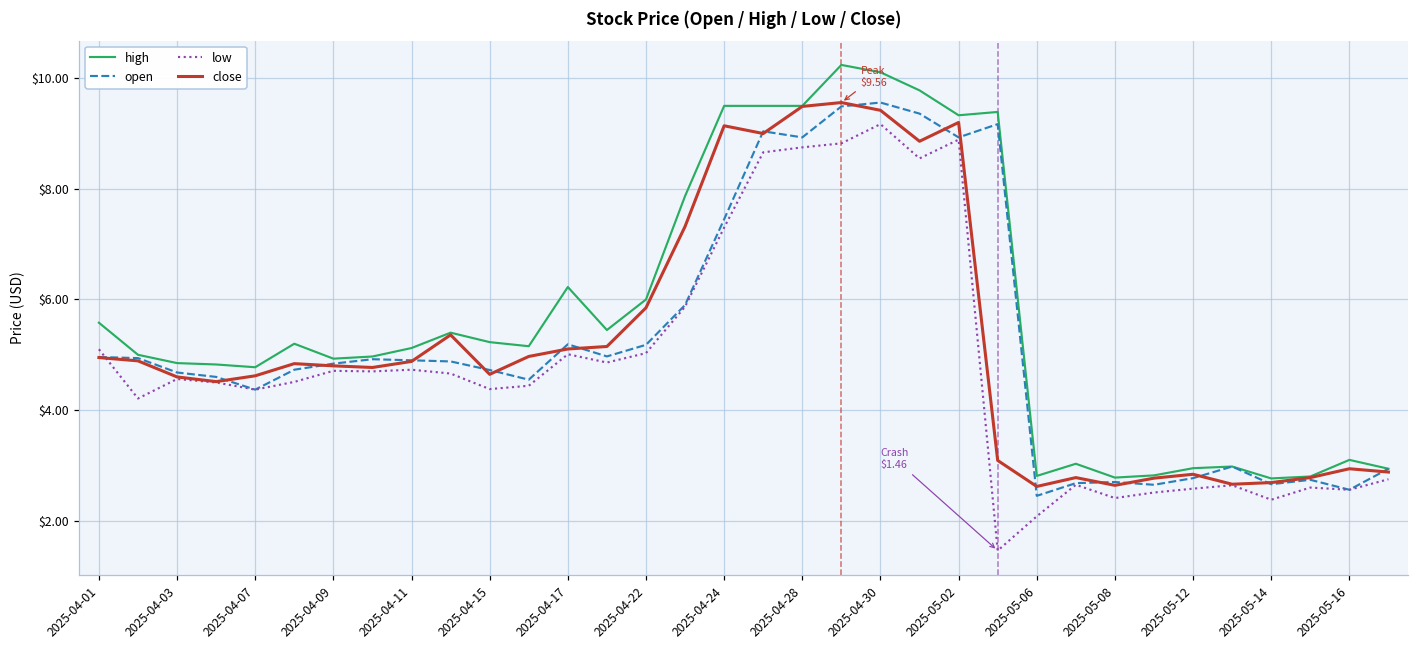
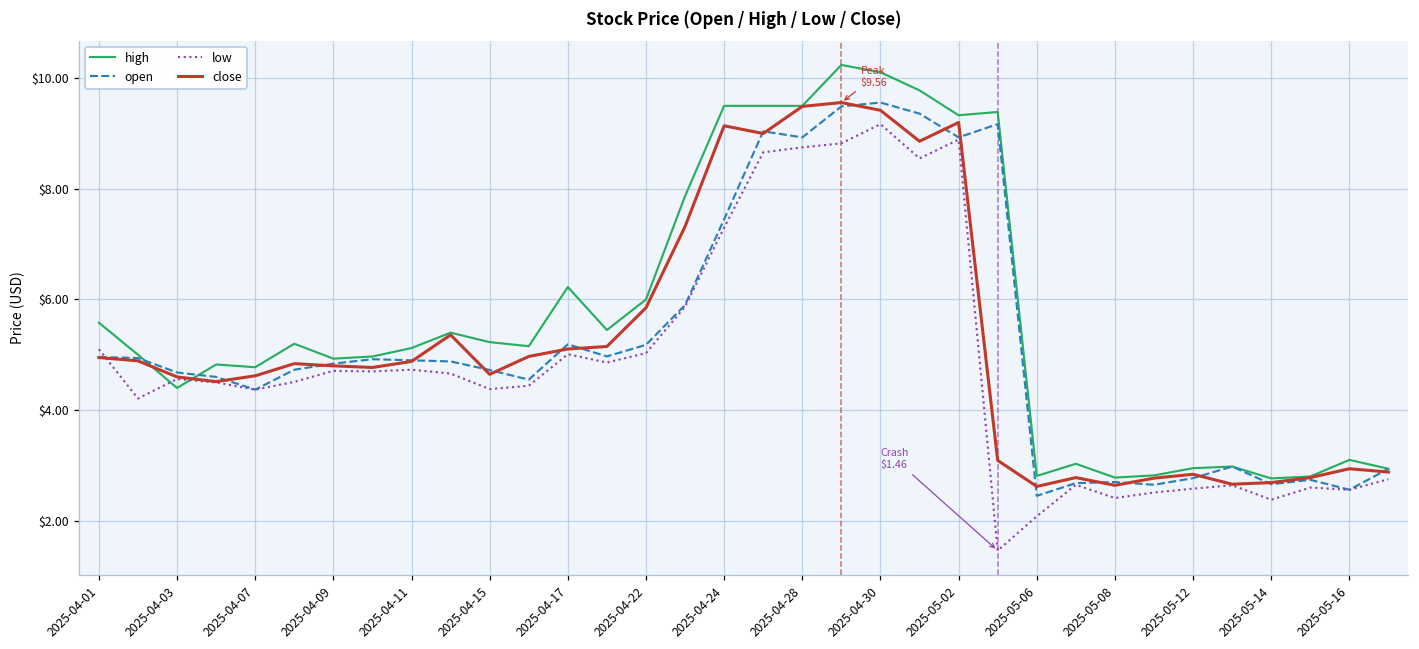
high, 2025-04-03: $4.9 -> $4.4
